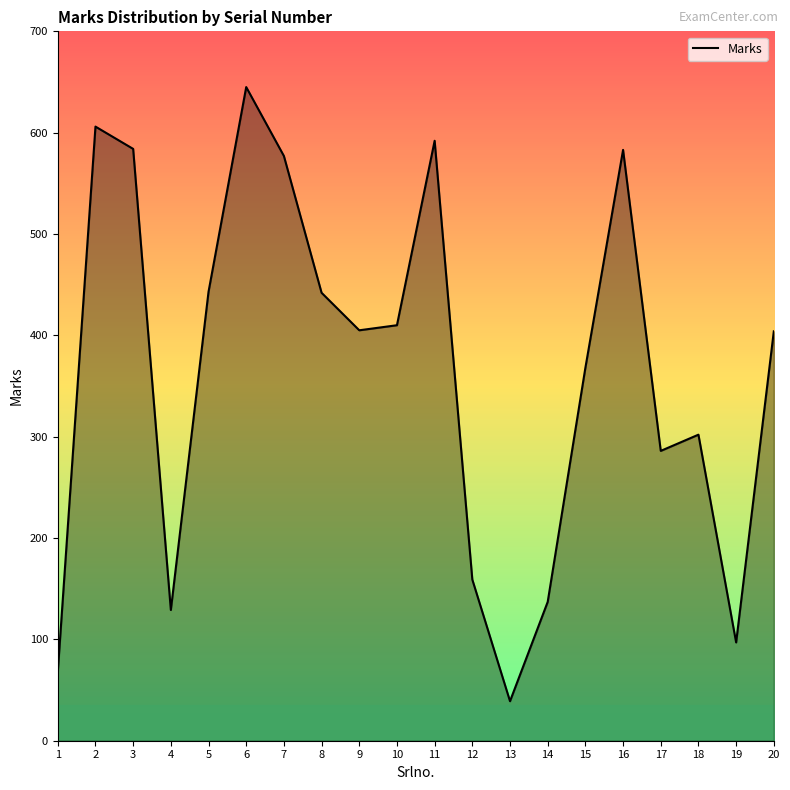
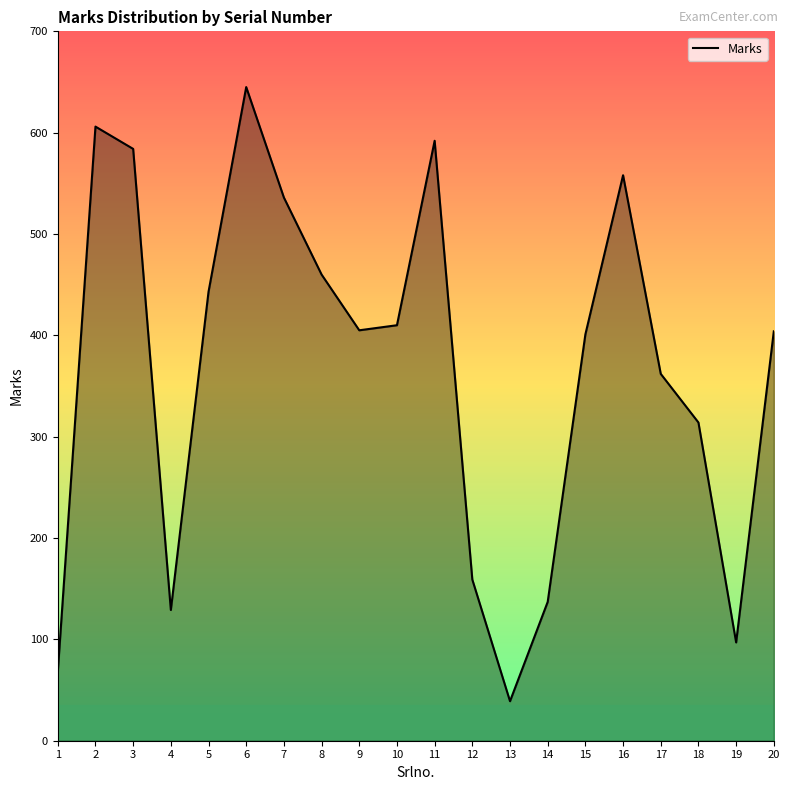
7: 577 -> 536
8: 442 -> 460
15: 368 -> 401
16: 583 -> 558
17: 286 -> 362
18: 302 -> 314
